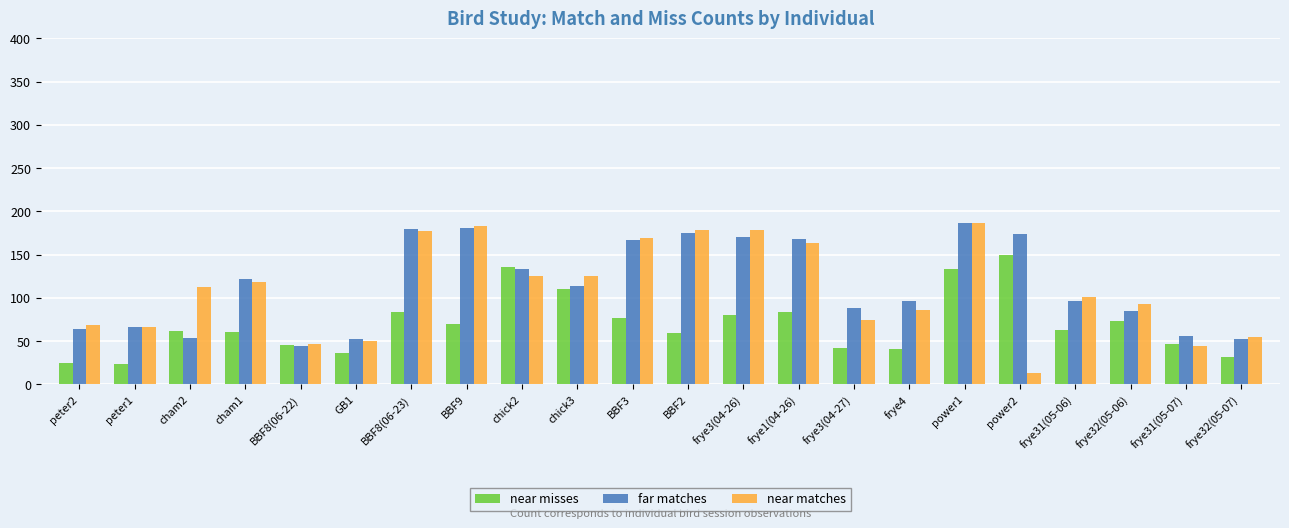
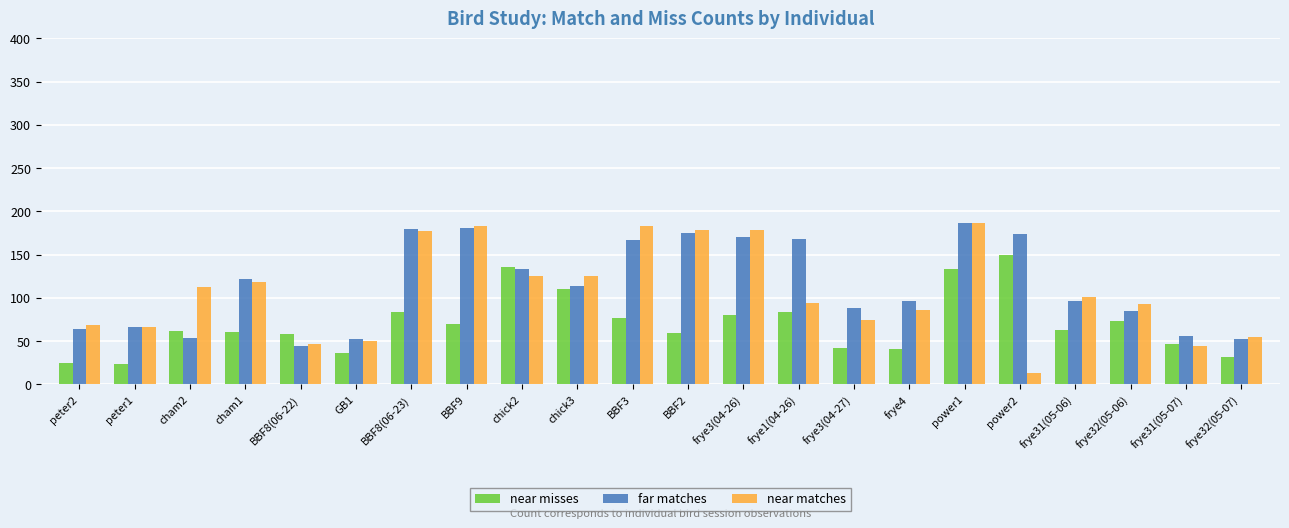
near misses, BBF8(06-22): 50 -> 60
near matches, BBF3: 170 -> 180
near matches, frye1(04-26): 160 -> 90
